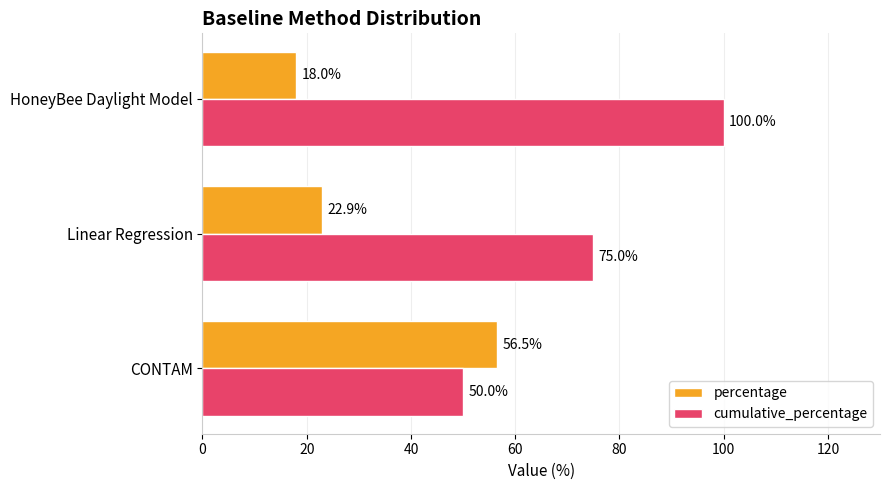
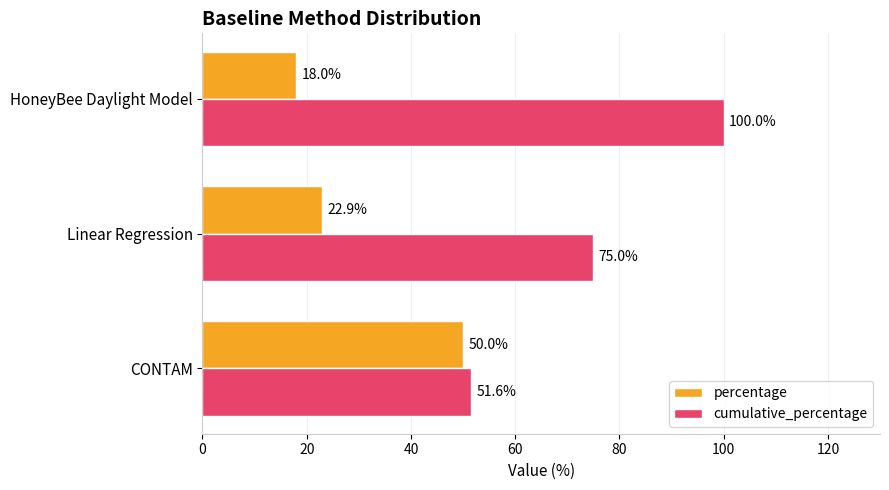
percentage, CONTAM: 56.5% -> 50.0%
cumulative_percentage, CONTAM: 50.0% -> 51.6%
